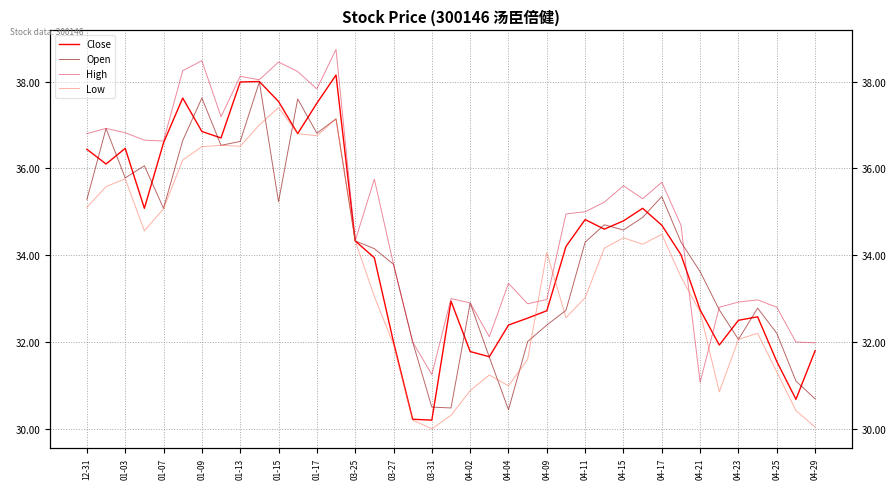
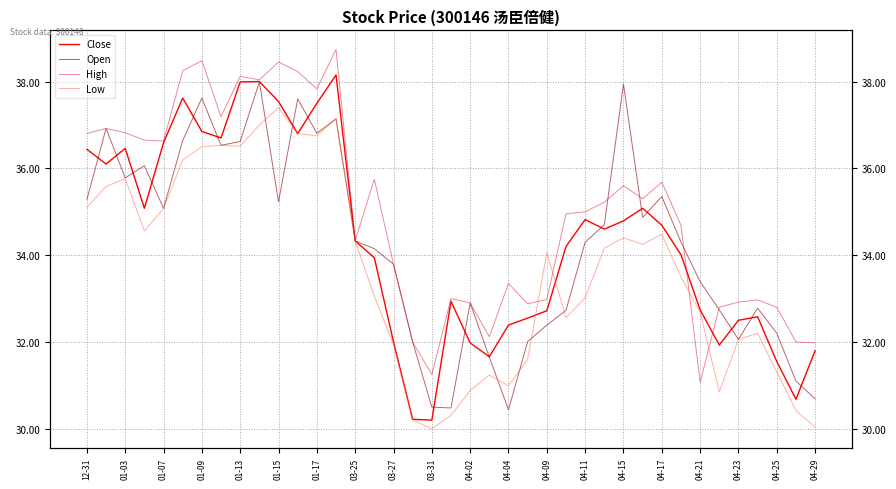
Close, 04-02: 31.8 -> 32.0
Open, 04-15: 34.6 -> 37.9
Open, 04-21: 33.6 -> 33.4
